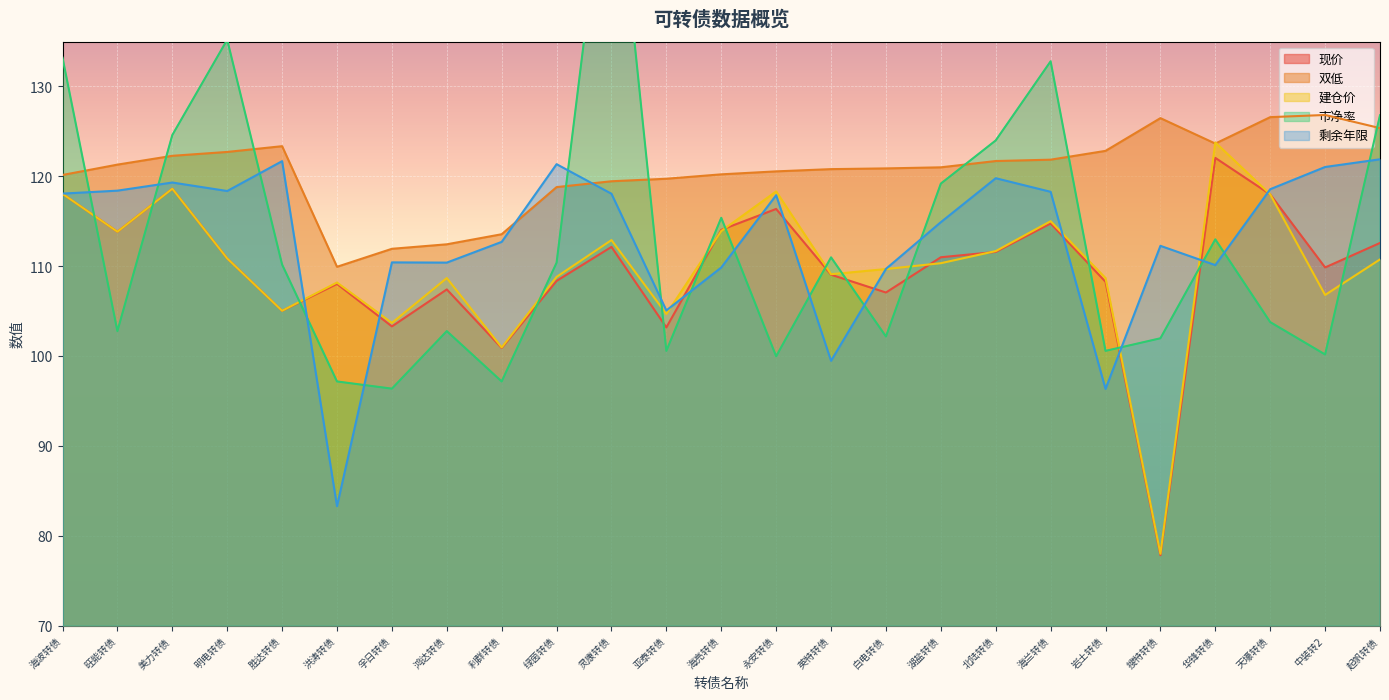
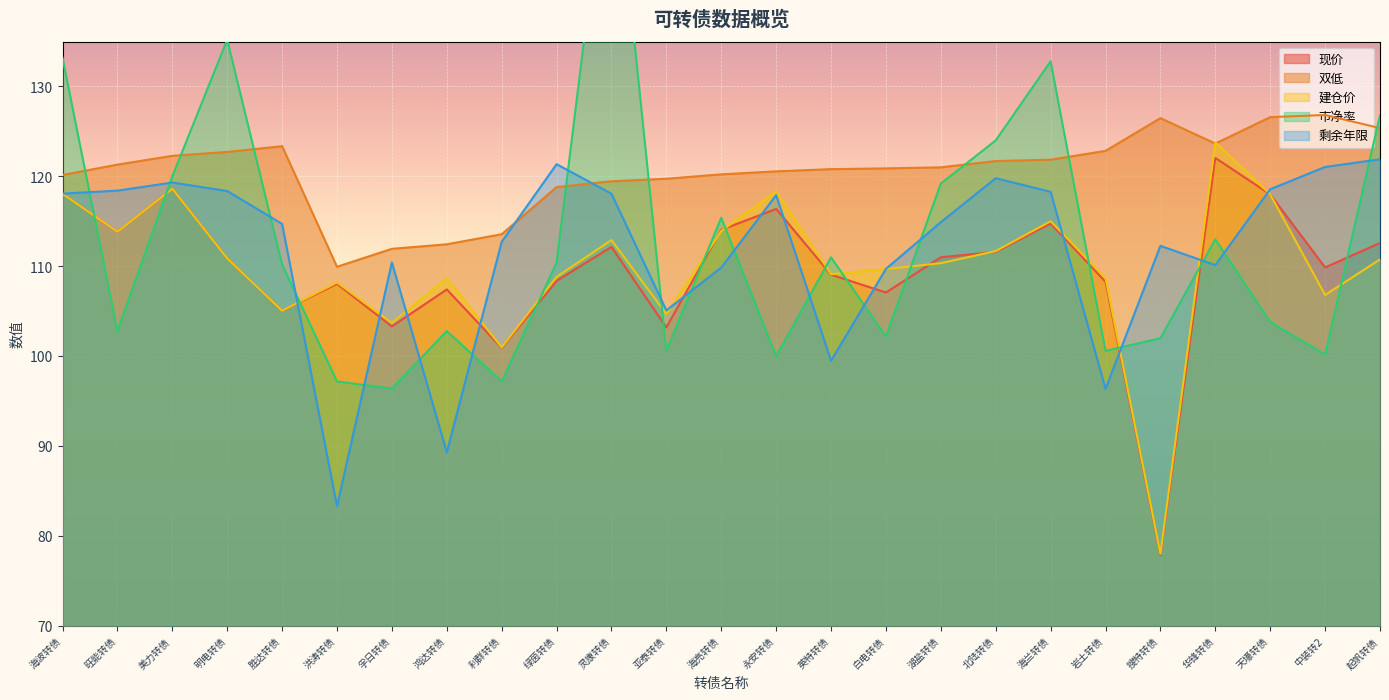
市净率, 美力转债: 125 -> 120
剩余年限, 胜达转债: 122 -> 115
剩余年限, 鸿达转债: 110 -> 89
